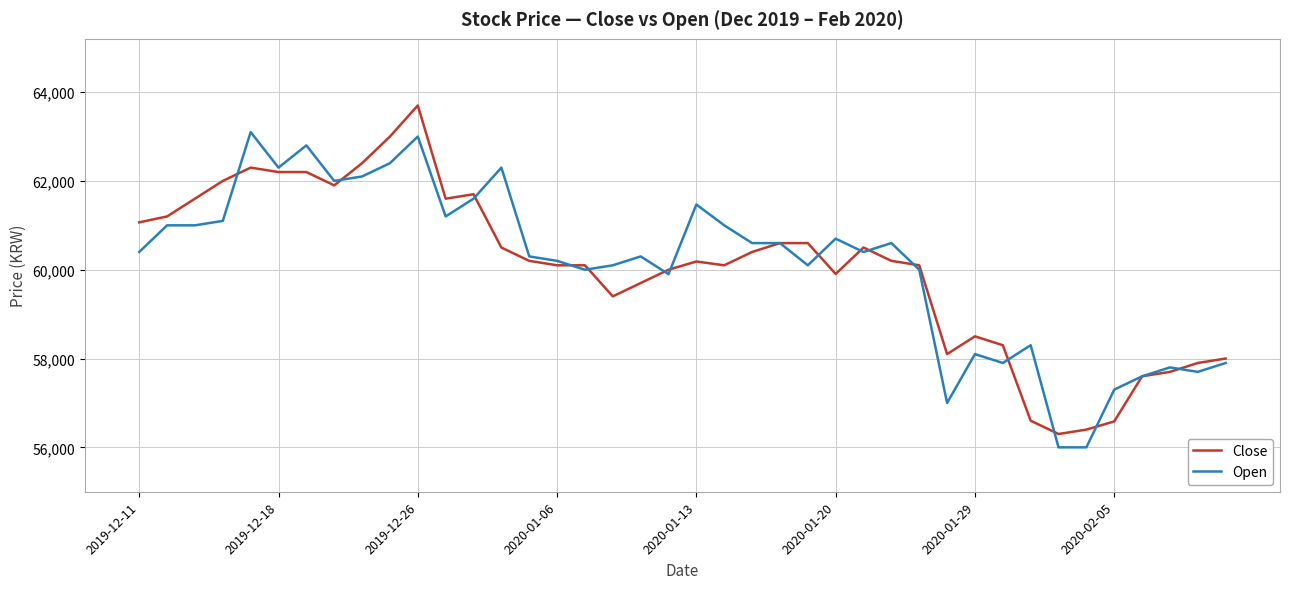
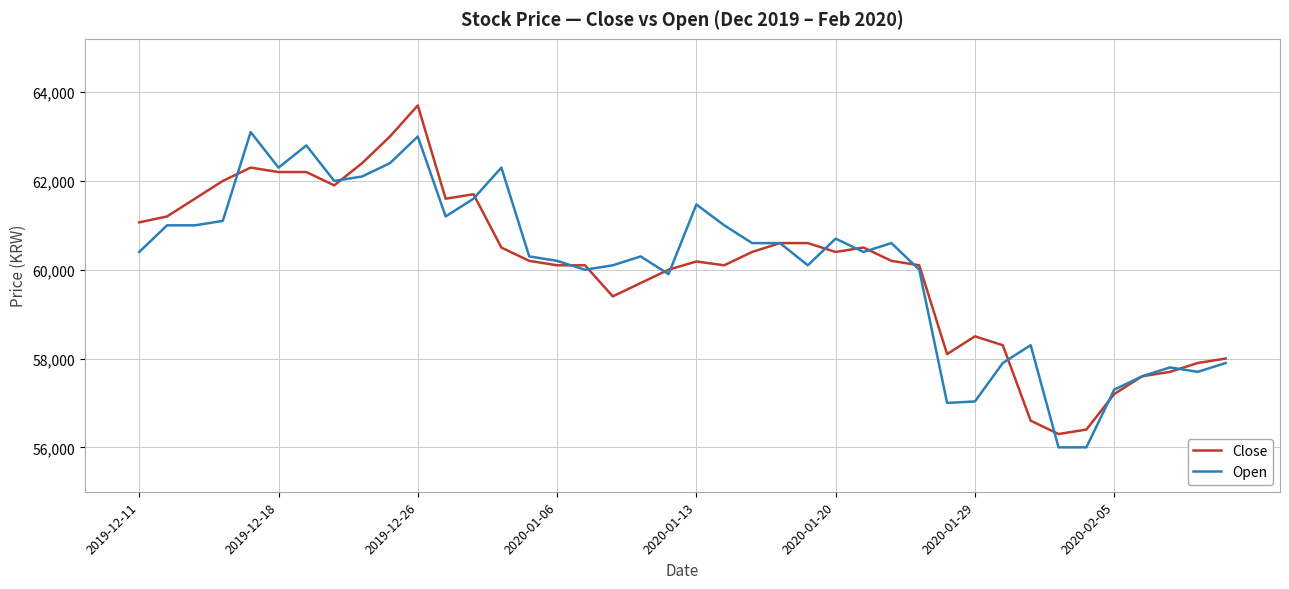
Close, 2020-01-20: 59,900 -> 60,400
Open, 2020-01-29: 58,100 -> 57,000
Close, 2020-02-05: 56,600 -> 57,200
